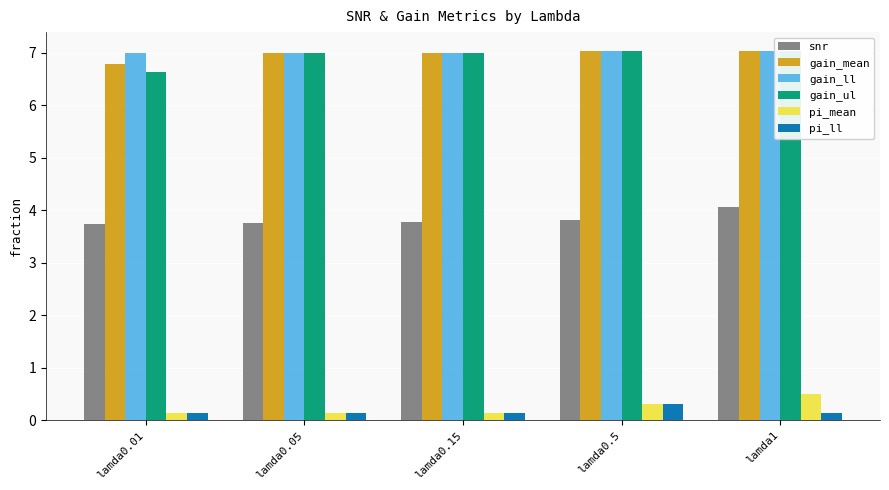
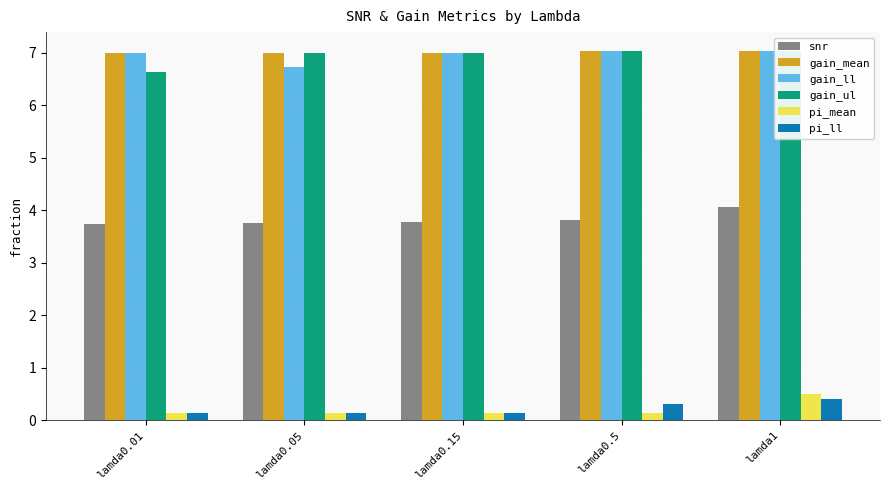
gain_mean, lamda0.01: 6.8 -> 7.0
gain_ll, lamda0.05: 7.0 -> 6.7
pi_mean, lamda0.5: 0.3 -> 0.1
pi_ll, lamda1: 0.1 -> 0.4
